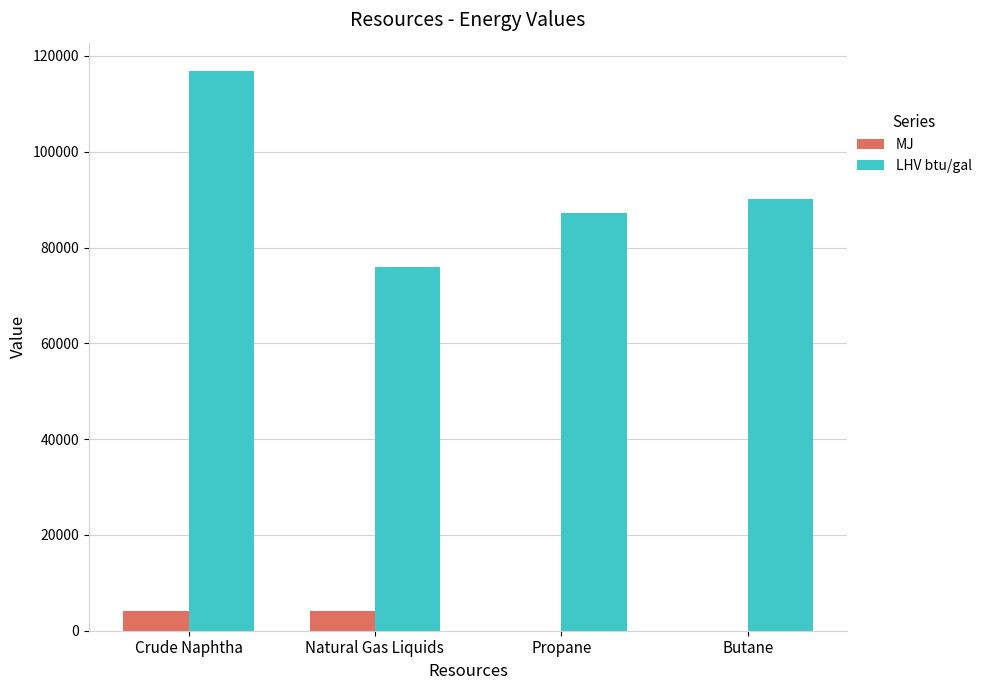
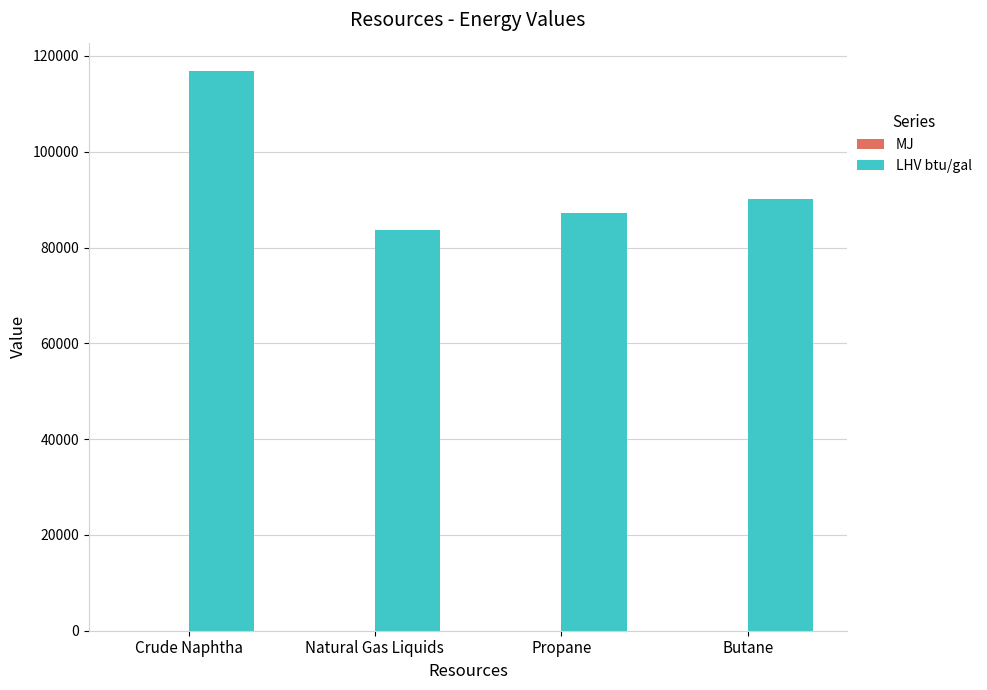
MJ, Crude Naphtha: 4000 -> 0
MJ, Natural Gas Liquids: 4000 -> 0
LHV btu/gal, Natural Gas Liquids: 76000 -> 84000
